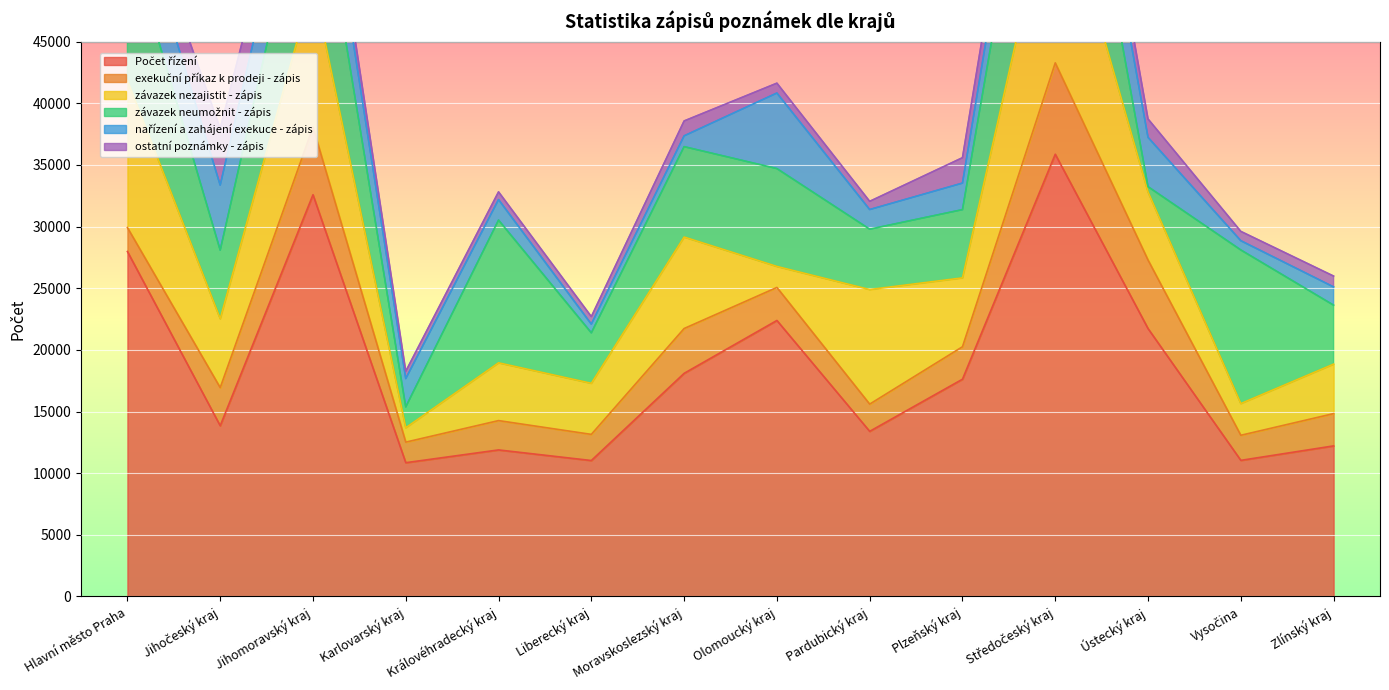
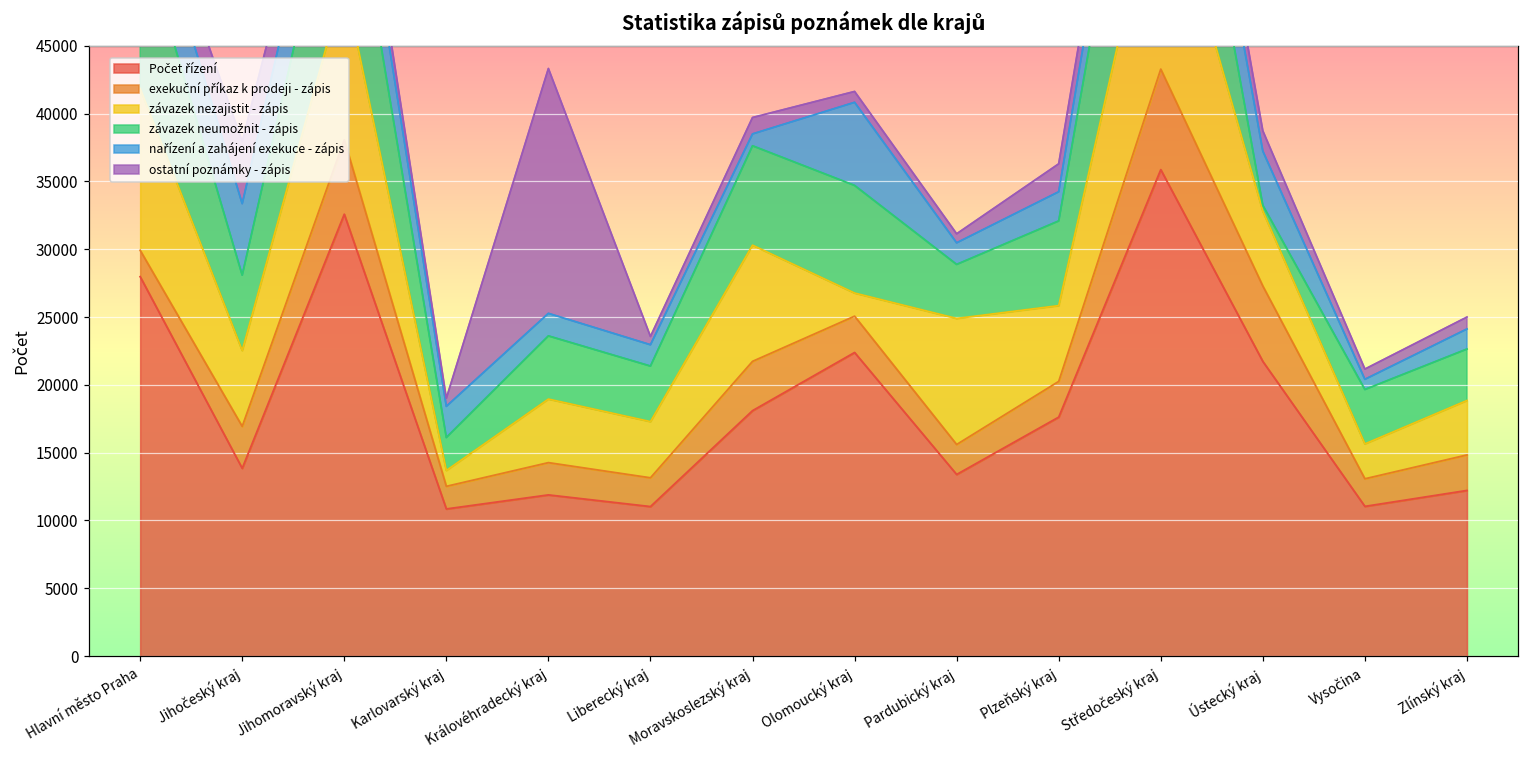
závazek neumožnit - zápis, Karlovarský kraj: 1700 -> 2400
závazek neumožnit - zápis, Královéhradecký kraj: 11600 -> 4700
ostatní poznámky - zápis, Královéhradecký kraj: 600 -> 18100
nařízení a zahájení exekuce - zápis, Liberecký kraj: 700 -> 1600
závazek nezajistit - zápis, Moravskoslezský kraj: 7400 -> 8600
závazek neumožnit - zápis, Pardubický kraj: 4900 -> 4000
závazek neumožnit - zápis, Plzeňský kraj: 5500 -> 6200
závazek neumožnit - zápis, Vysočina: 12500 -> 4000
závazek neumožnit - zápis, Zlínský kraj: 4800 -> 3800
